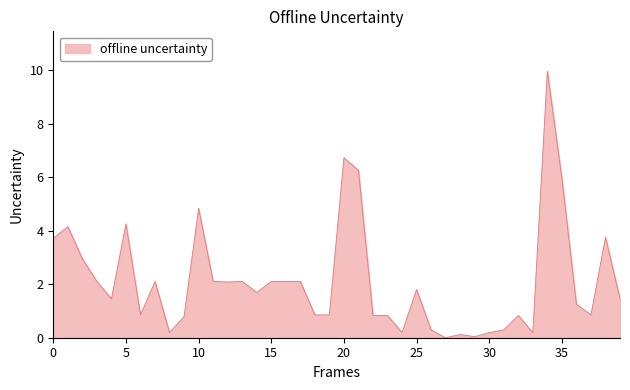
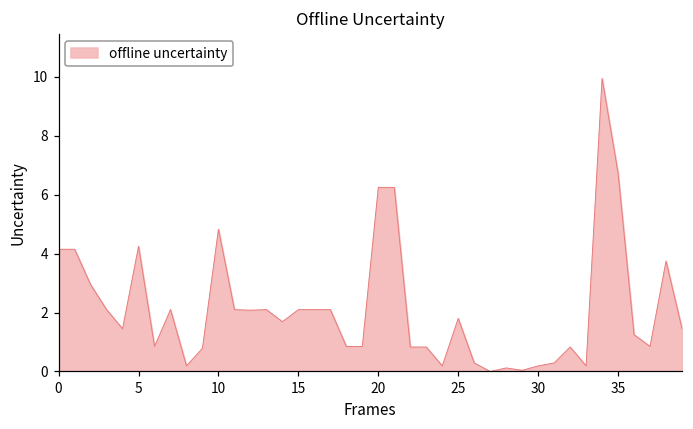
0: 3.7 -> 4.2
20: 6.7 -> 6.3
35: 6.0 -> 6.7
